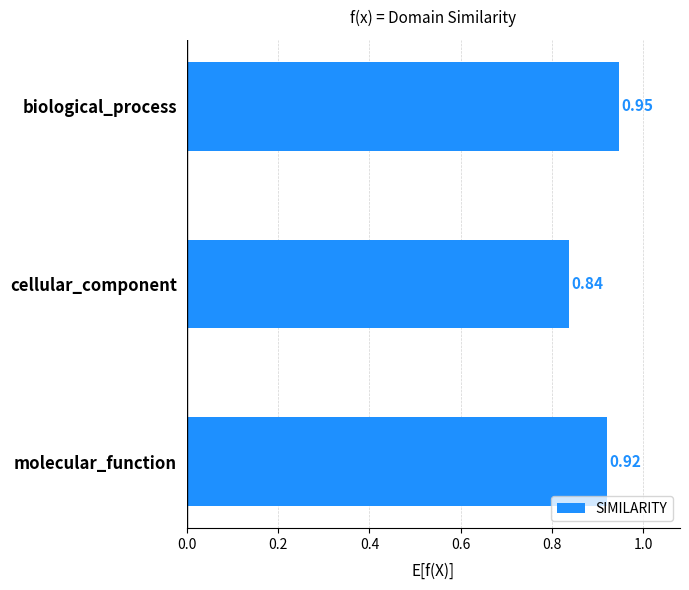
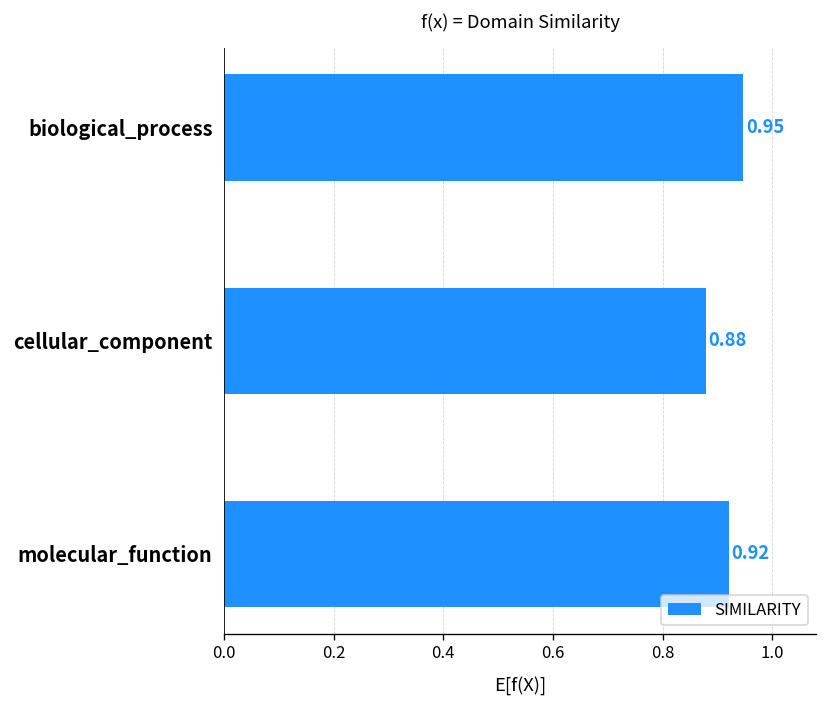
cellular_component: 0.84 -> 0.88
